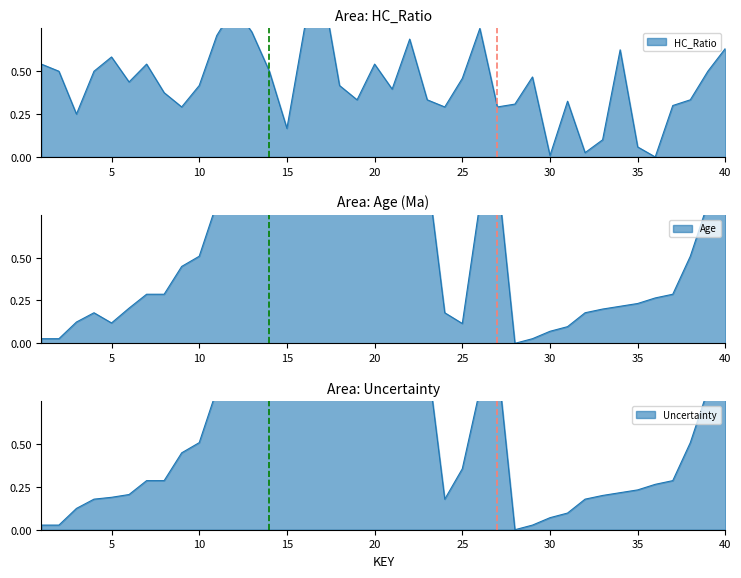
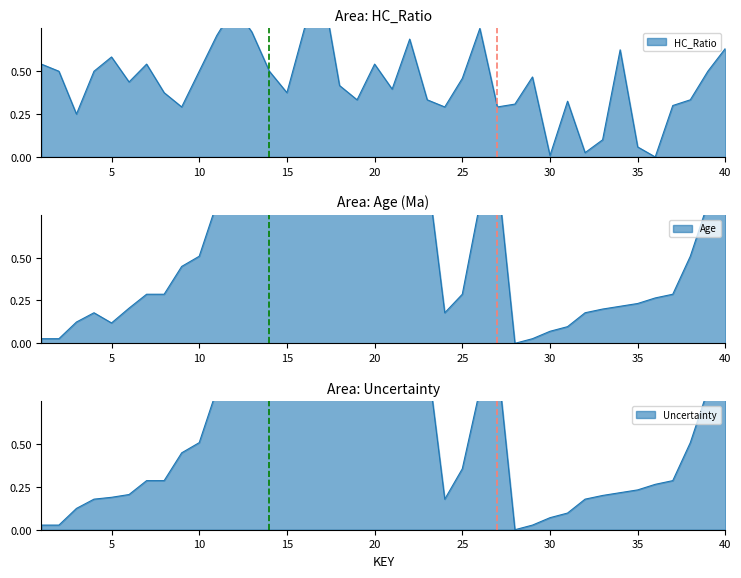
Area: HC_Ratio, 10: 0.42 -> 0.50
Area: HC_Ratio, 15: 0.17 -> 0.38
Area: Age (Ma), 25: 0.12 -> 0.29
